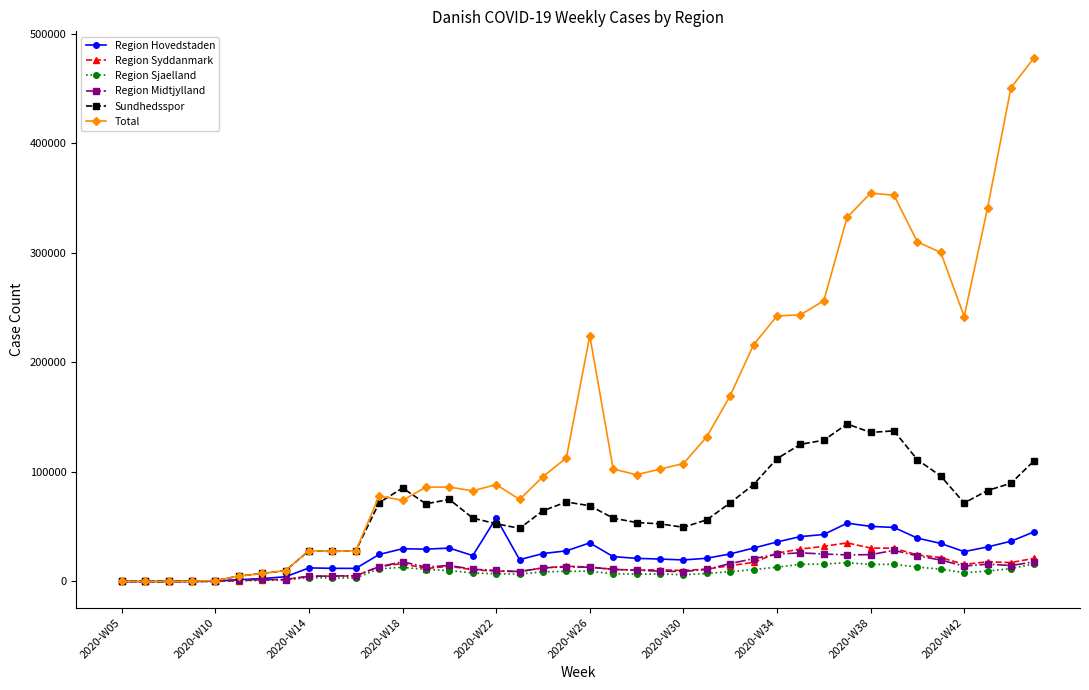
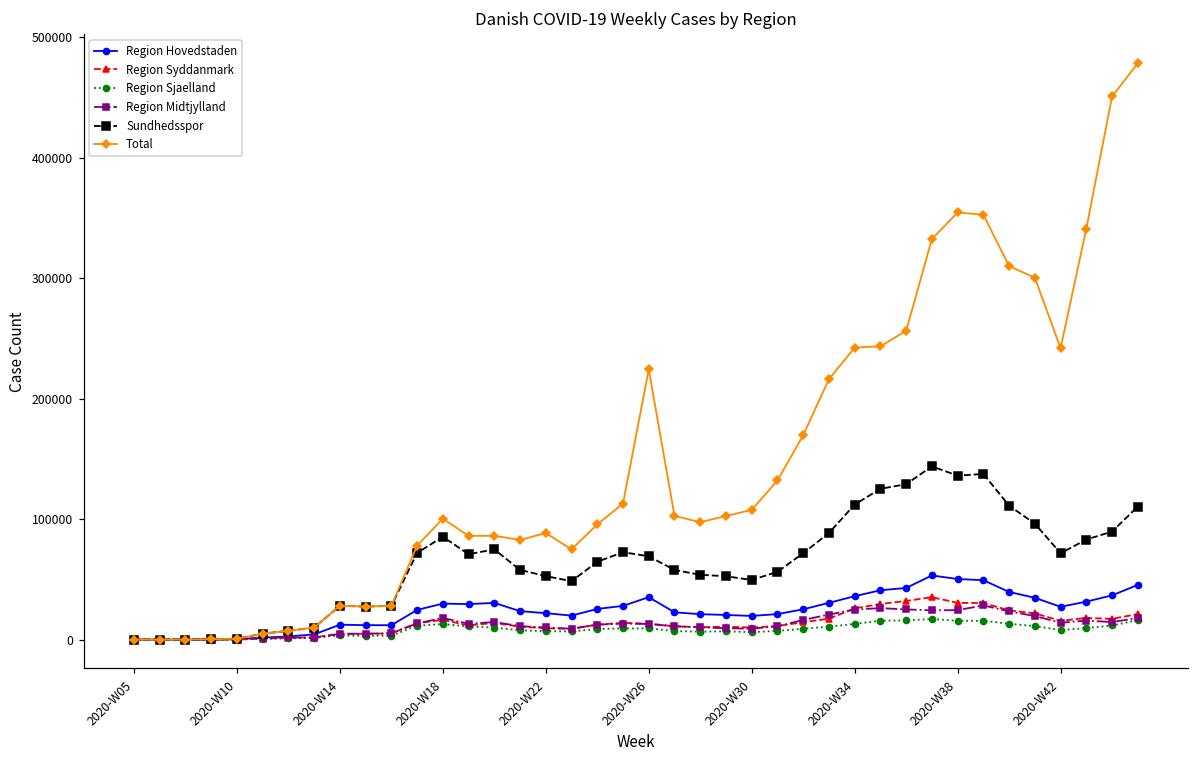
Total, 2020-W18: 74000 -> 100000
Region Hovedstaden, 2020-W22: 58000 -> 22000
